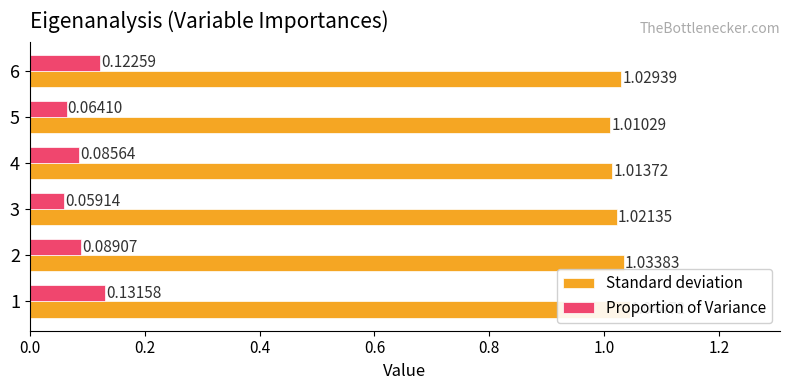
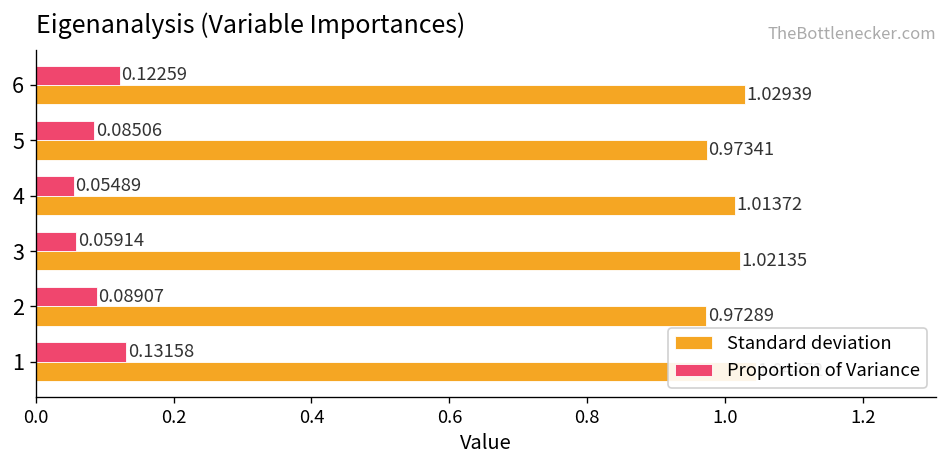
Proportion of Variance, 5: 0.06410 -> 0.08506
Standard deviation, 5: 1.01029 -> 0.97341
Proportion of Variance, 4: 0.08564 -> 0.05489
Standard deviation, 2: 1.03 -> 0.97
